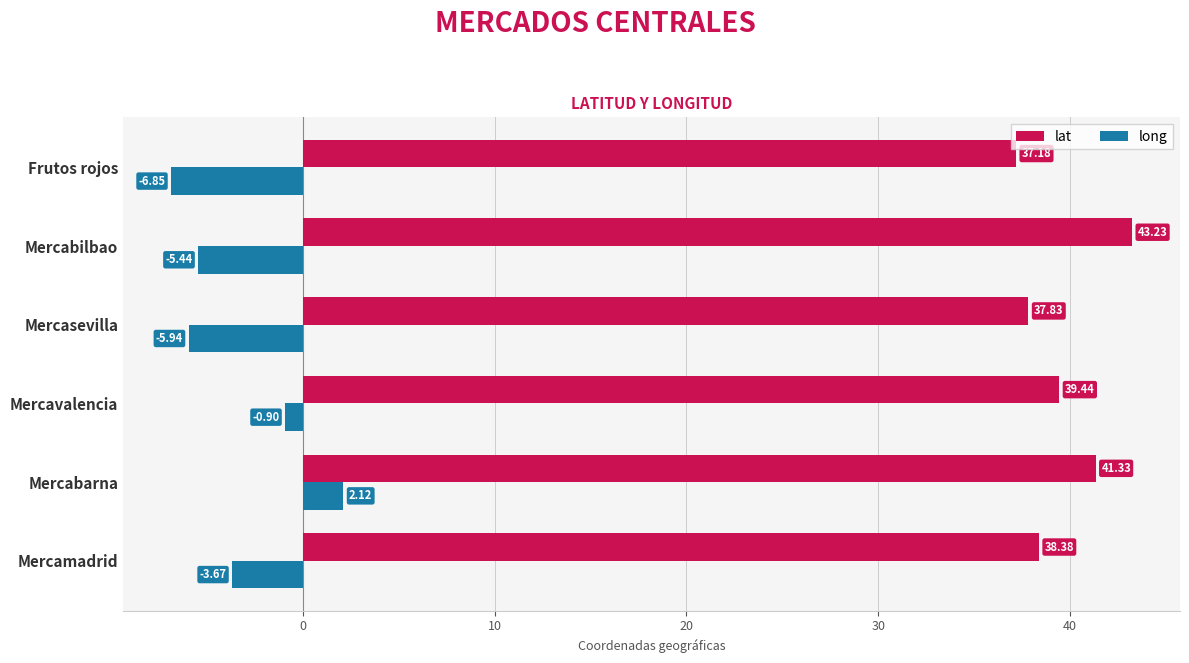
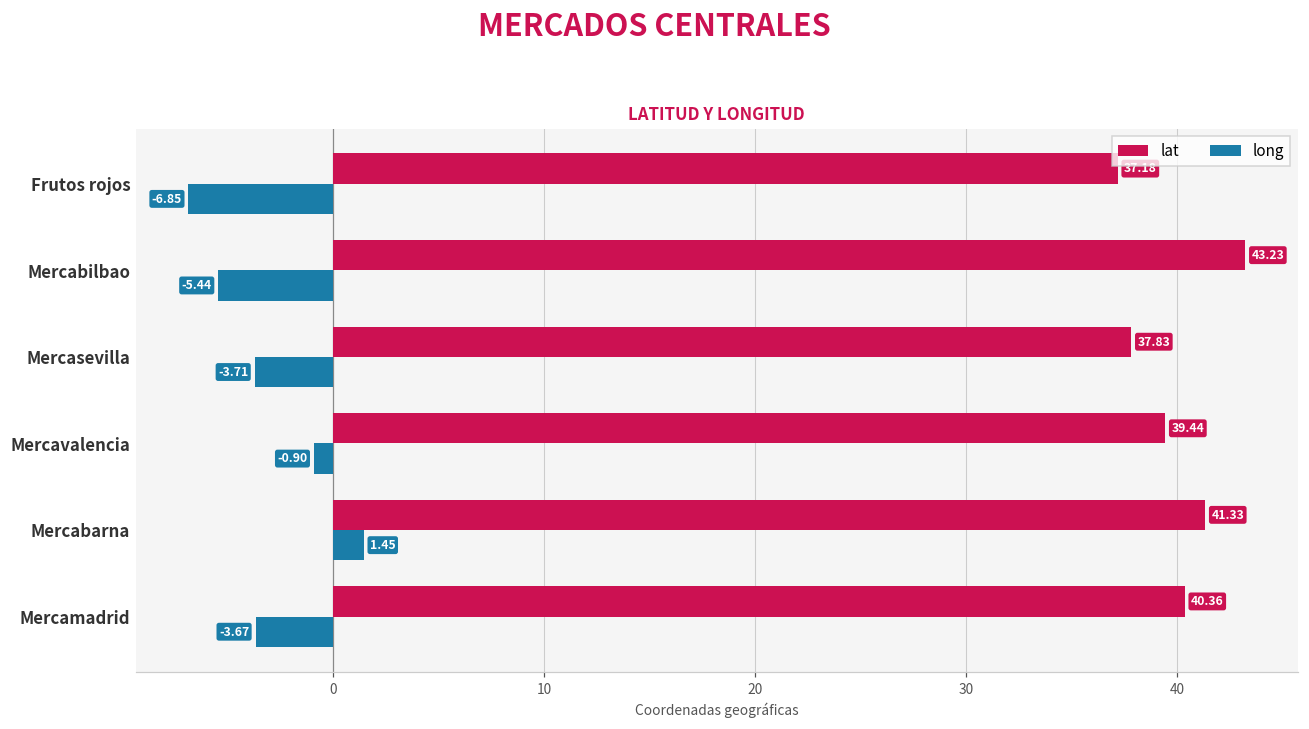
long, Mercasevilla: -5.94 -> -3.71
long, Mercabarna: 2.12 -> 1.45
lat, Mercamadrid: 38.38 -> 40.36
